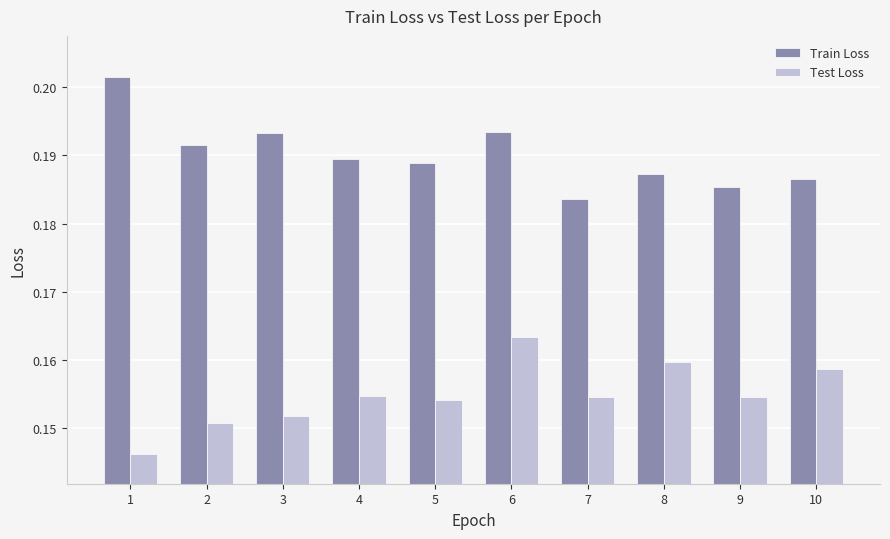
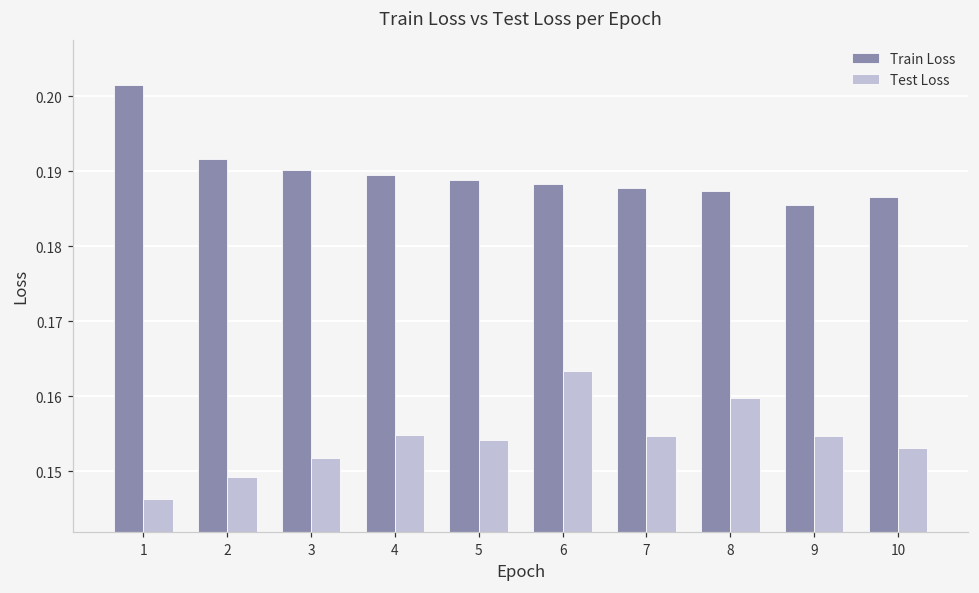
Test Loss, 2: 0.151 -> 0.149
Train Loss, 3: 0.193 -> 0.190
Train Loss, 6: 0.193 -> 0.188
Train Loss, 7: 0.184 -> 0.188
Test Loss, 10: 0.159 -> 0.153
